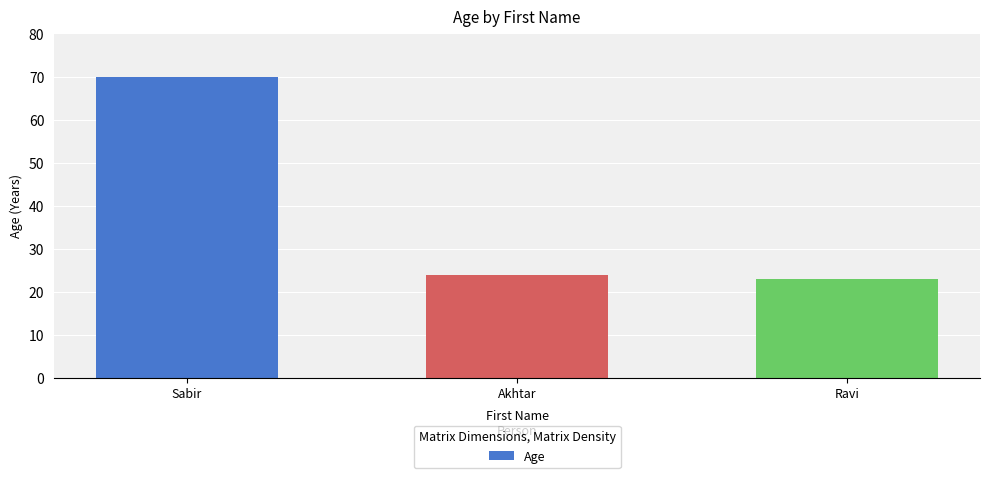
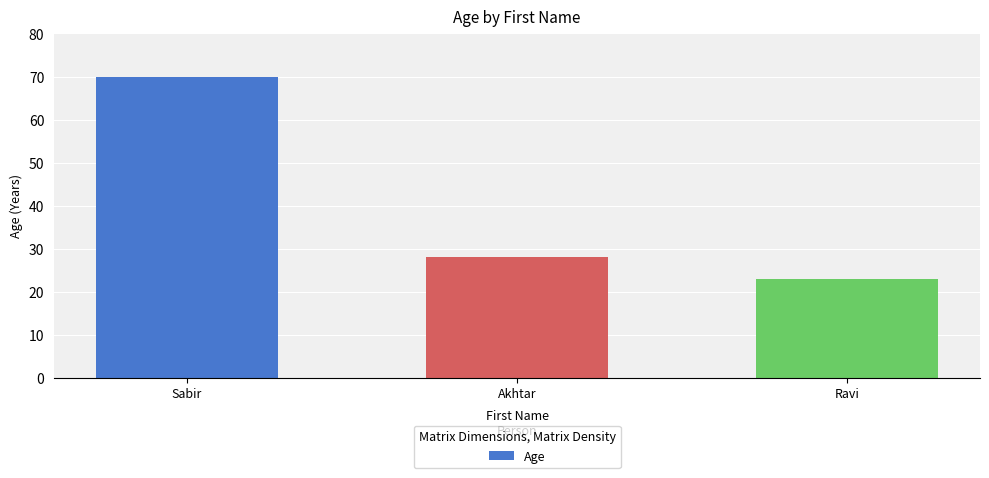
Akhtar: 24 -> 28
